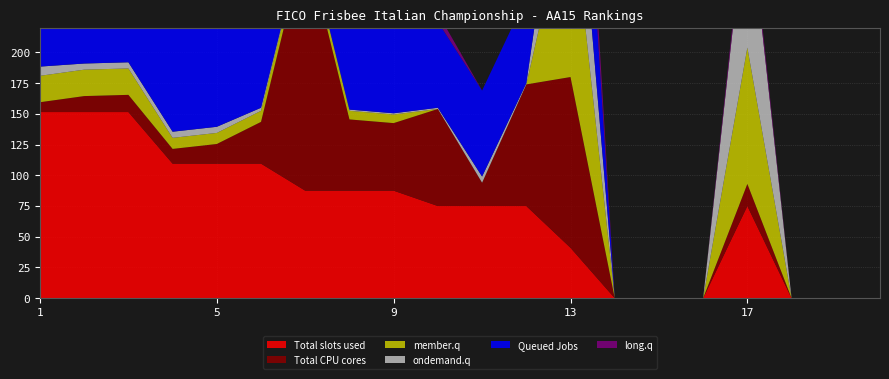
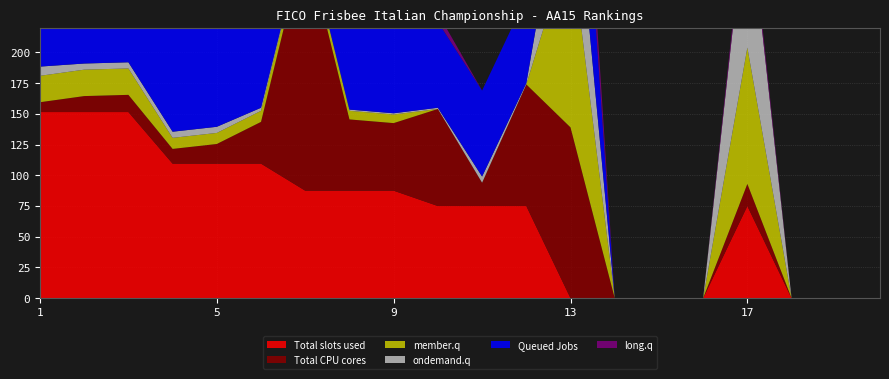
Total slots used, 13: 41 -> 0
